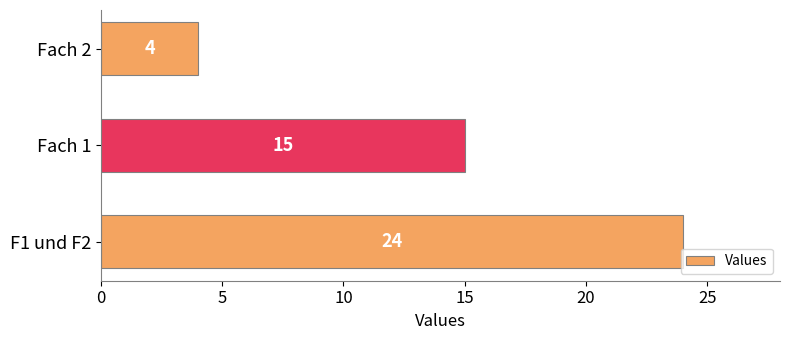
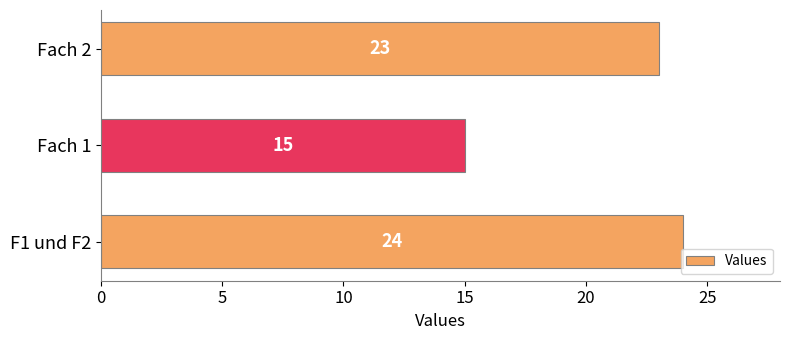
Fach 2: 4 -> 23
